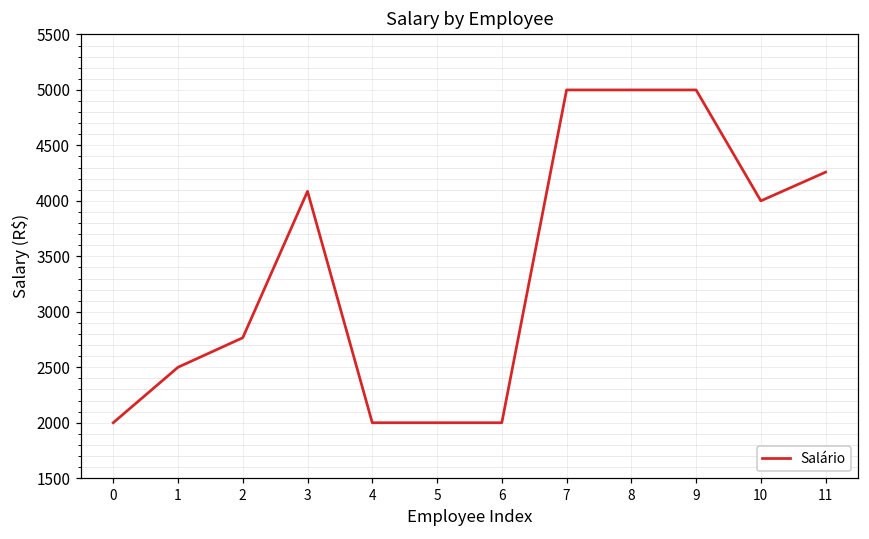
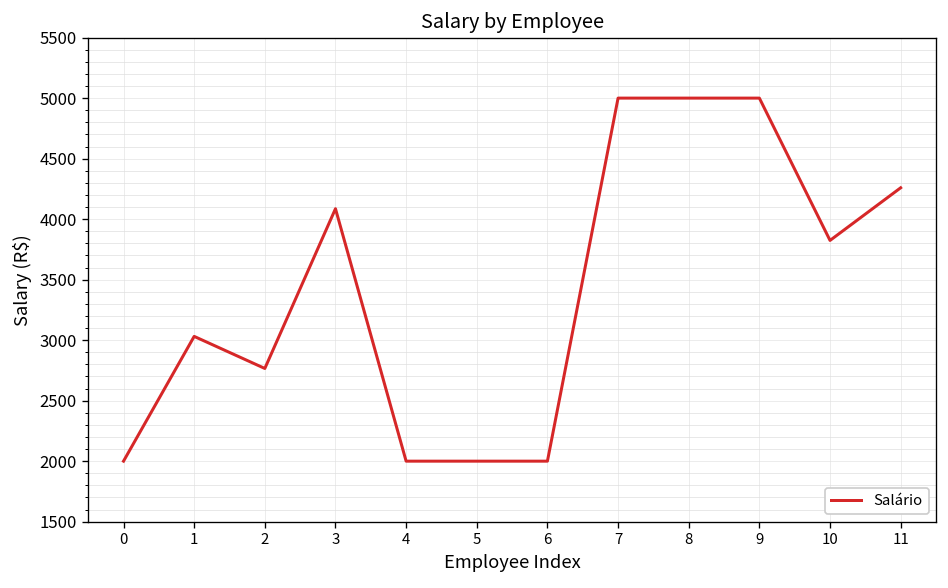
1: 2500 -> 3030
10: 4000 -> 3820
